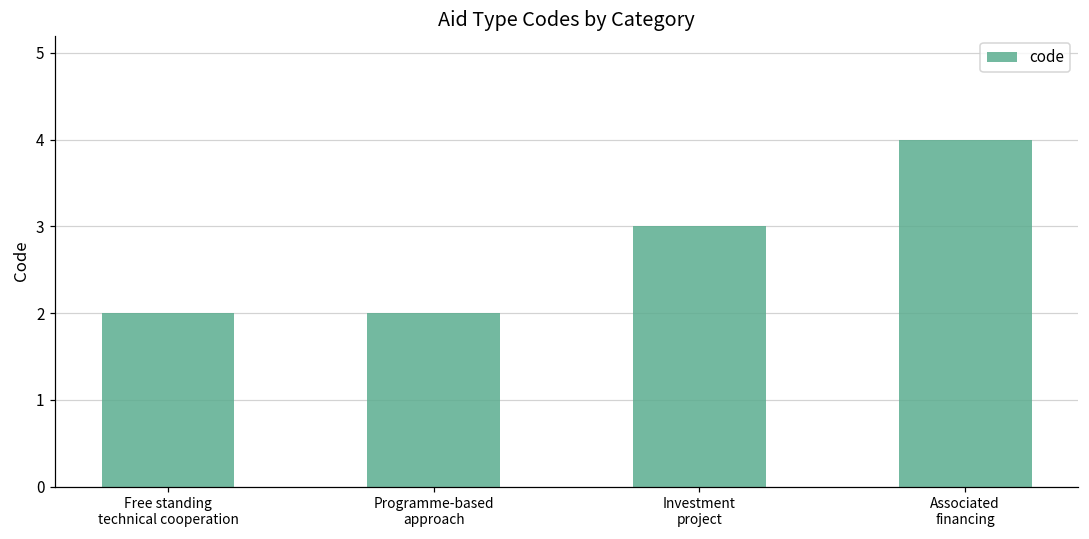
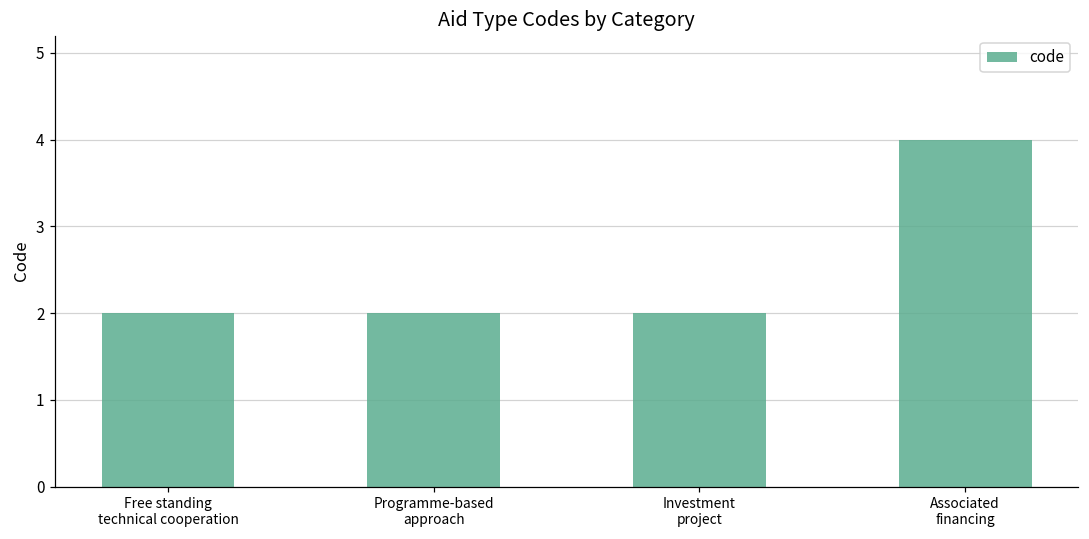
Investment project: 3 -> 2
